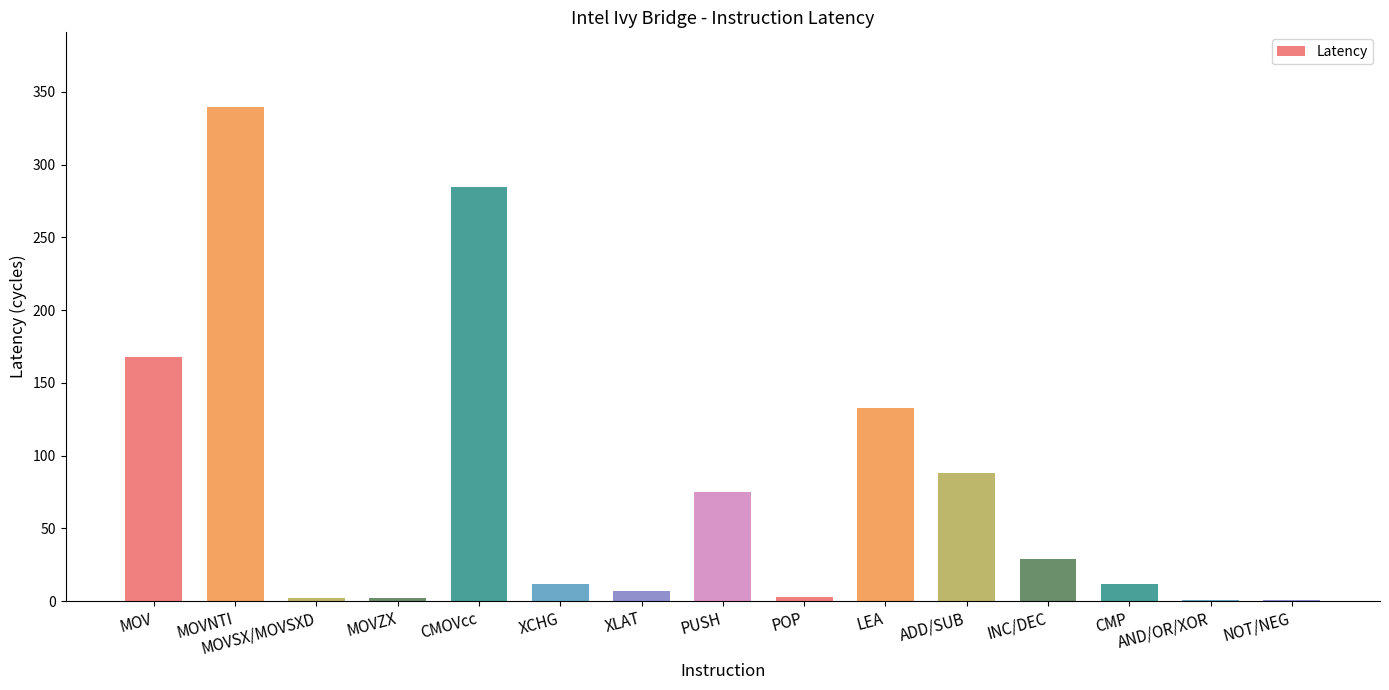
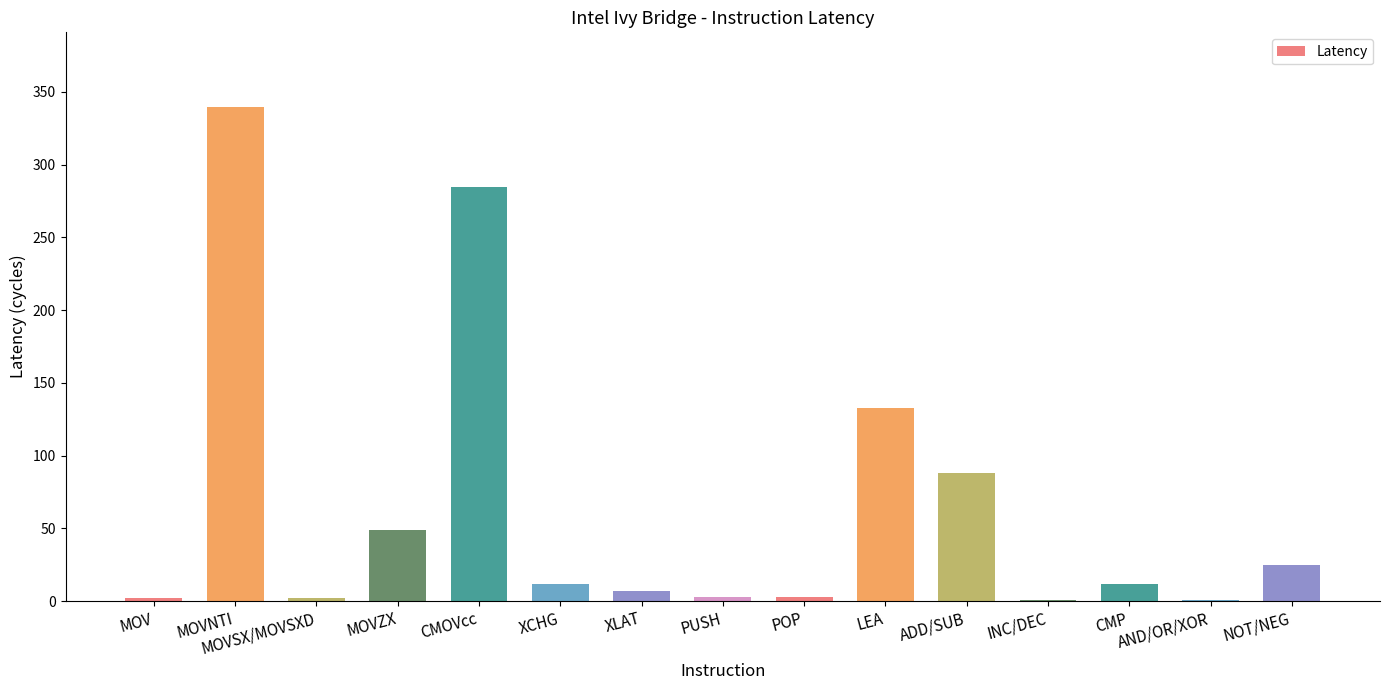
MOV: 168 -> 2
MOVZX: 2 -> 49
PUSH: 75 -> 3
INC/DEC: 29 -> 1
NOT/NEG: 1 -> 25
